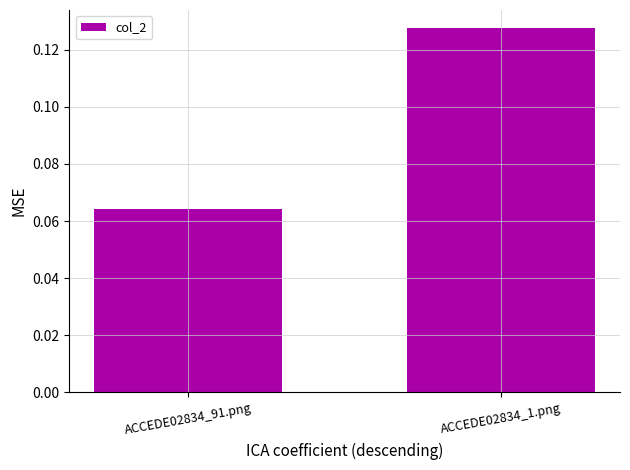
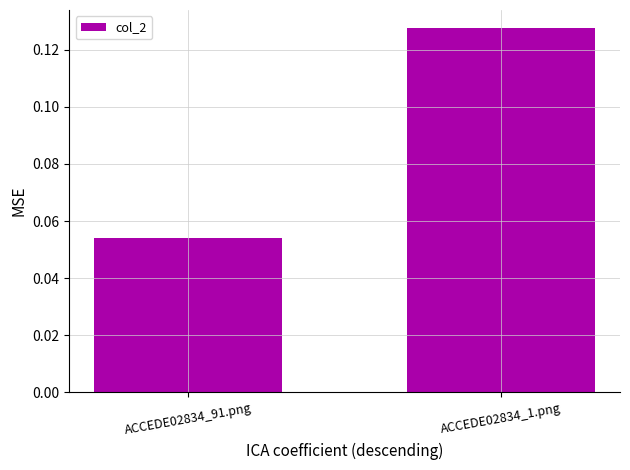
ACCEDE02834_91.png: 0.064 -> 0.054
